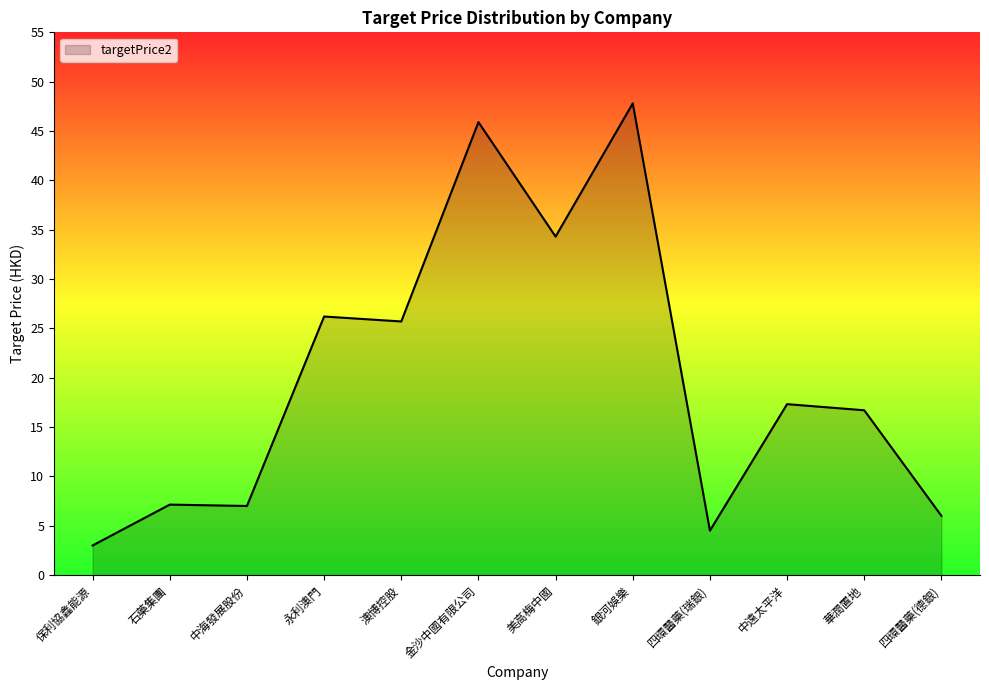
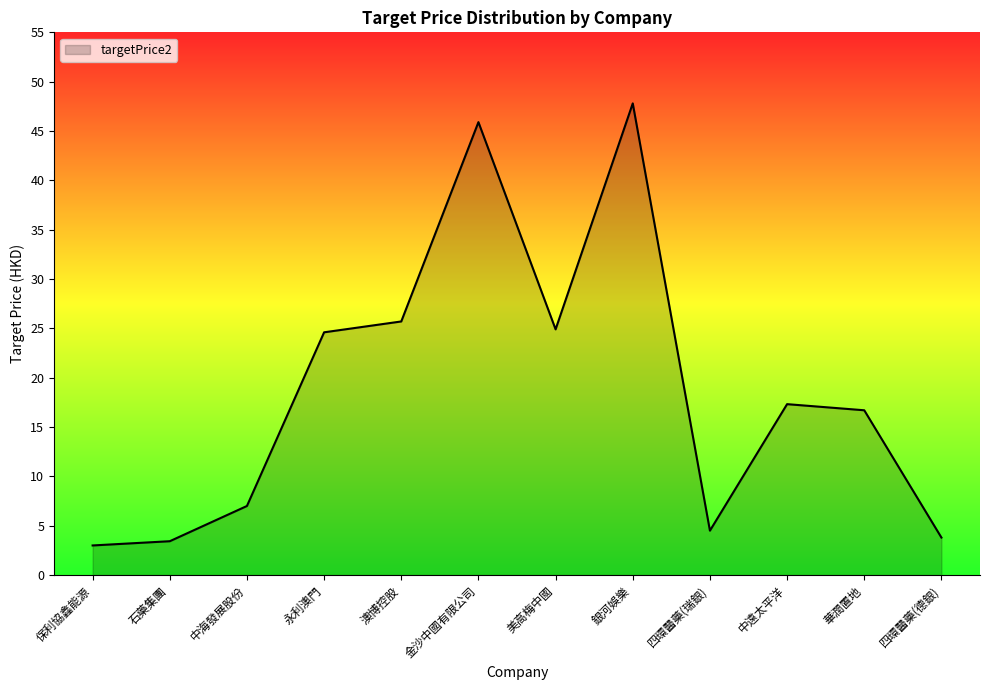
石藥集團: 7 -> 3
永利澳門: 26 -> 25
美高梅中國: 34 -> 25
四環醫藥(德銀): 6 -> 4
